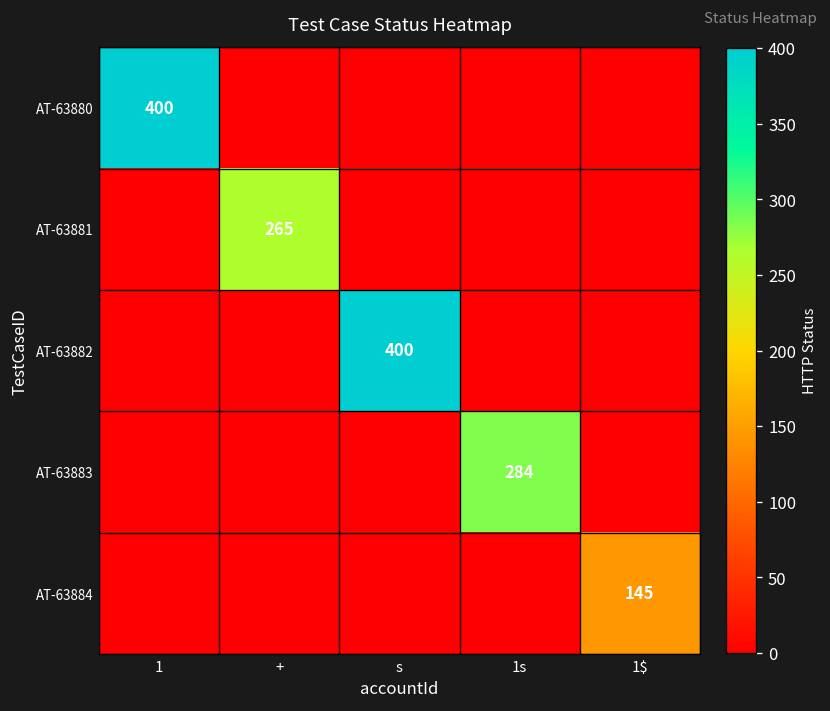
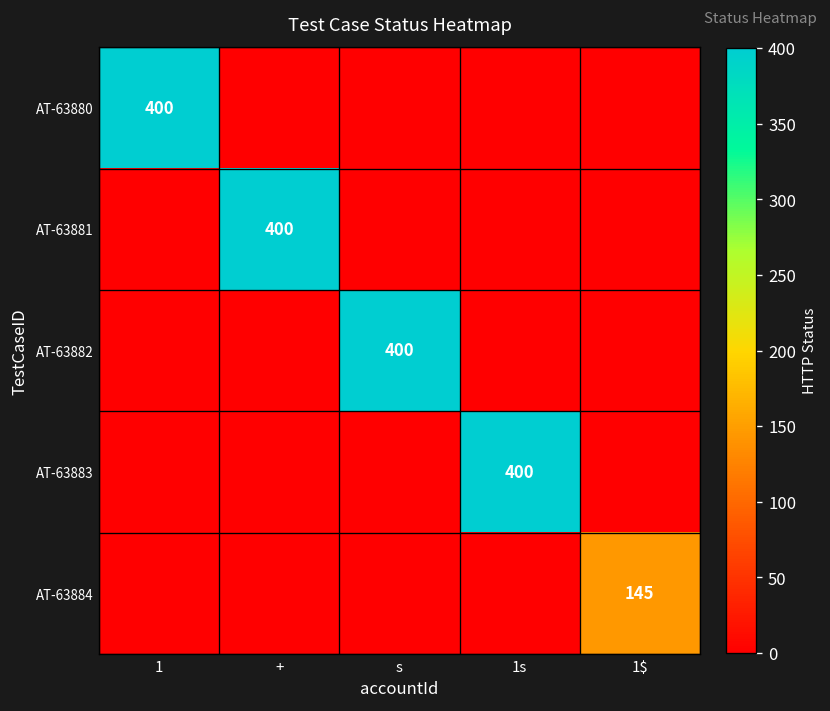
AT-63881, +: 265 -> 400
AT-63883, 1s: 284 -> 400
